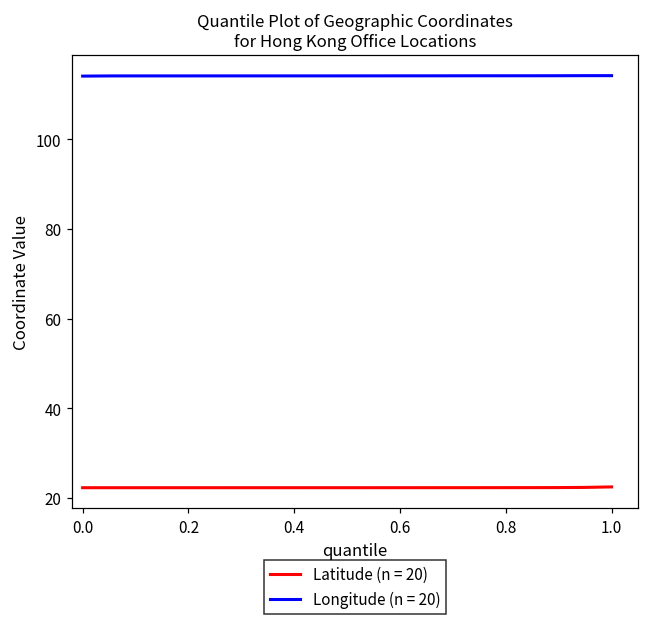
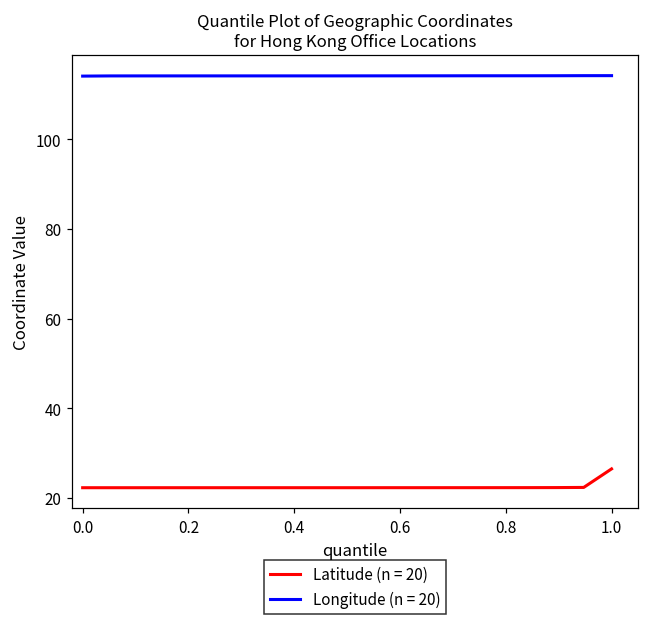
Latitude (n = 20), 1.0: 22 -> 26
